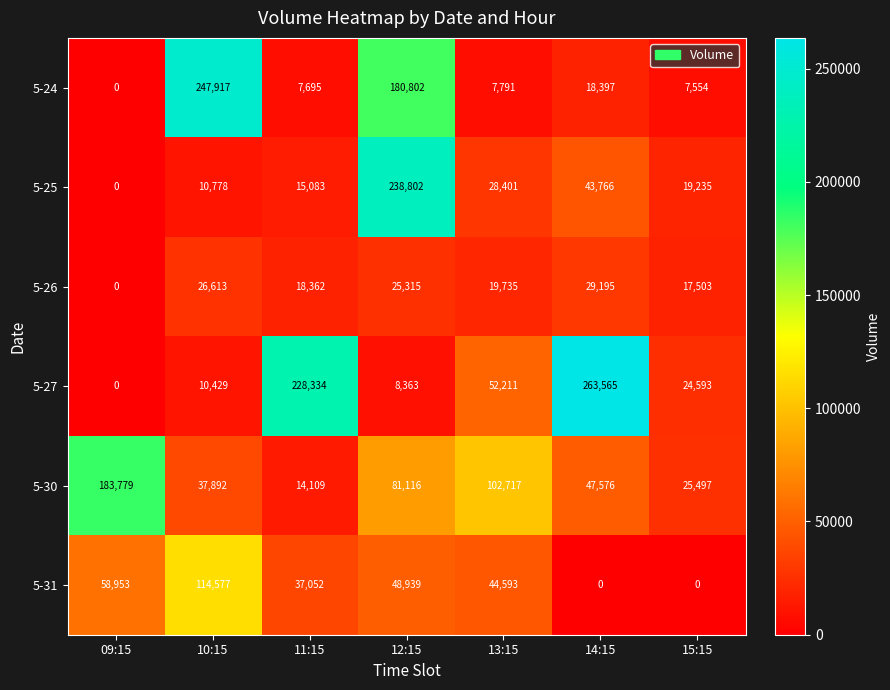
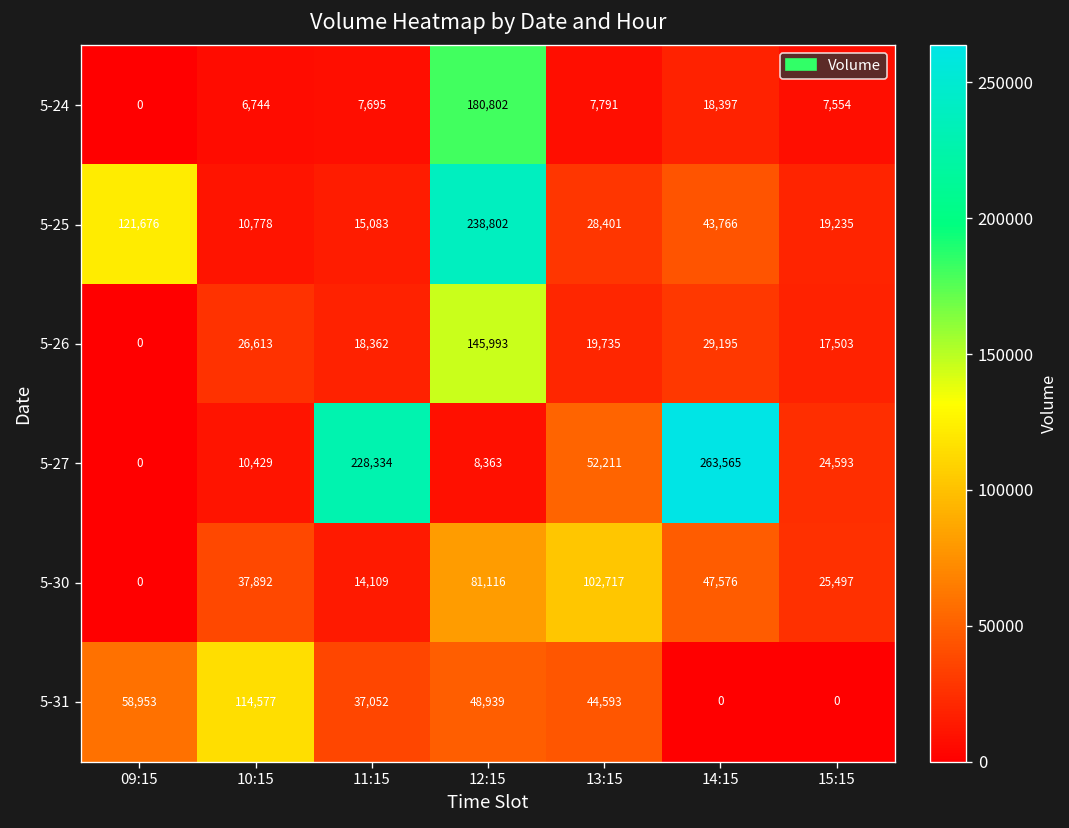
5-24, 10:15: 247,917 -> 6,744
5-25, 09:15: 0 -> 121,676
5-26, 12:15: 25,315 -> 145,993
5-30, 09:15: 183,779 -> 0
